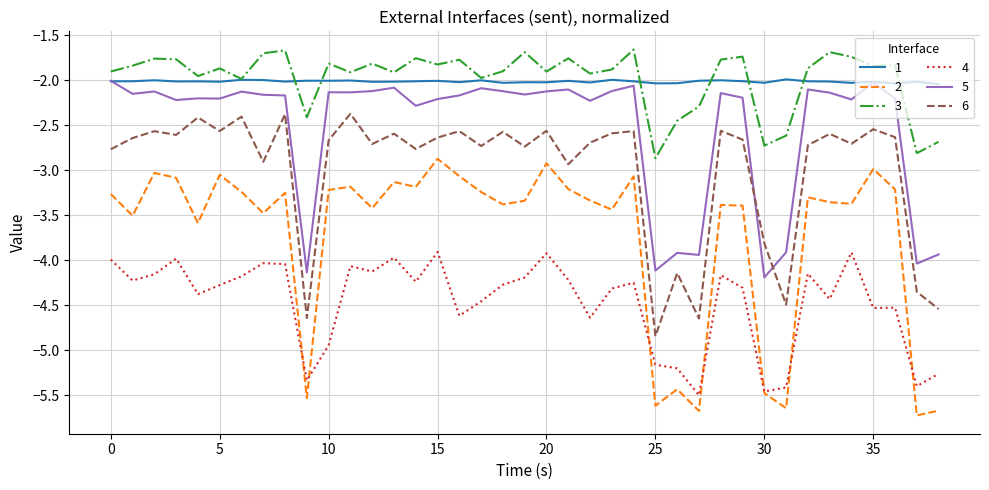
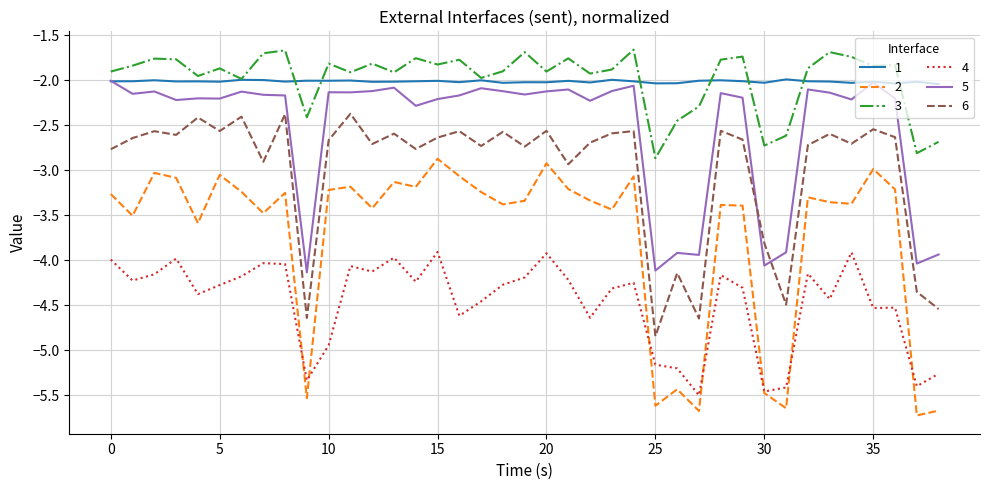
5, 30: -4.2 -> -4.1
